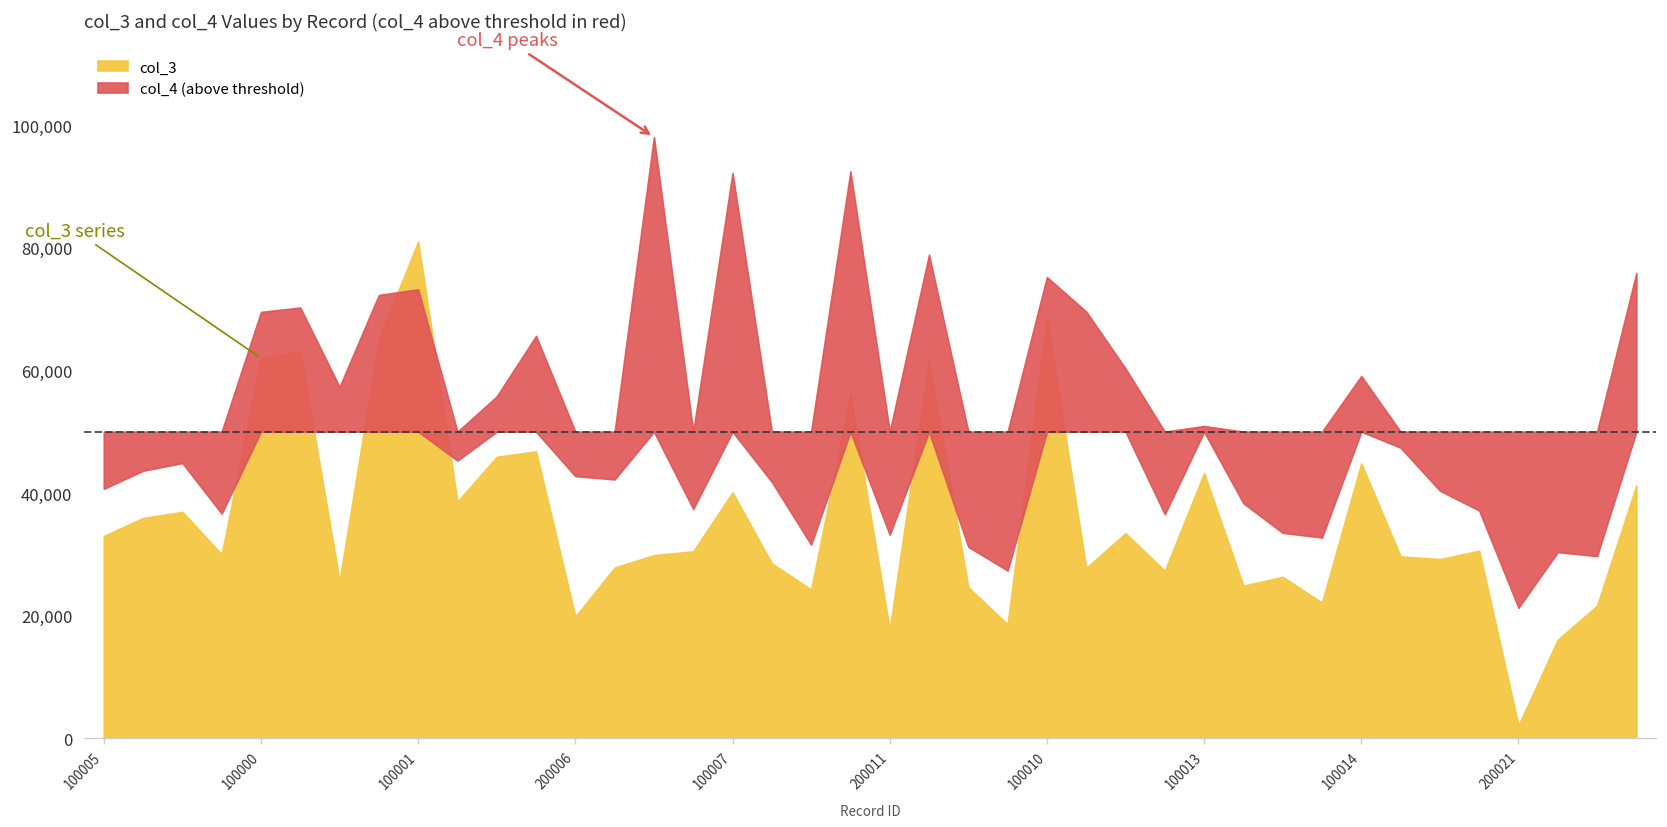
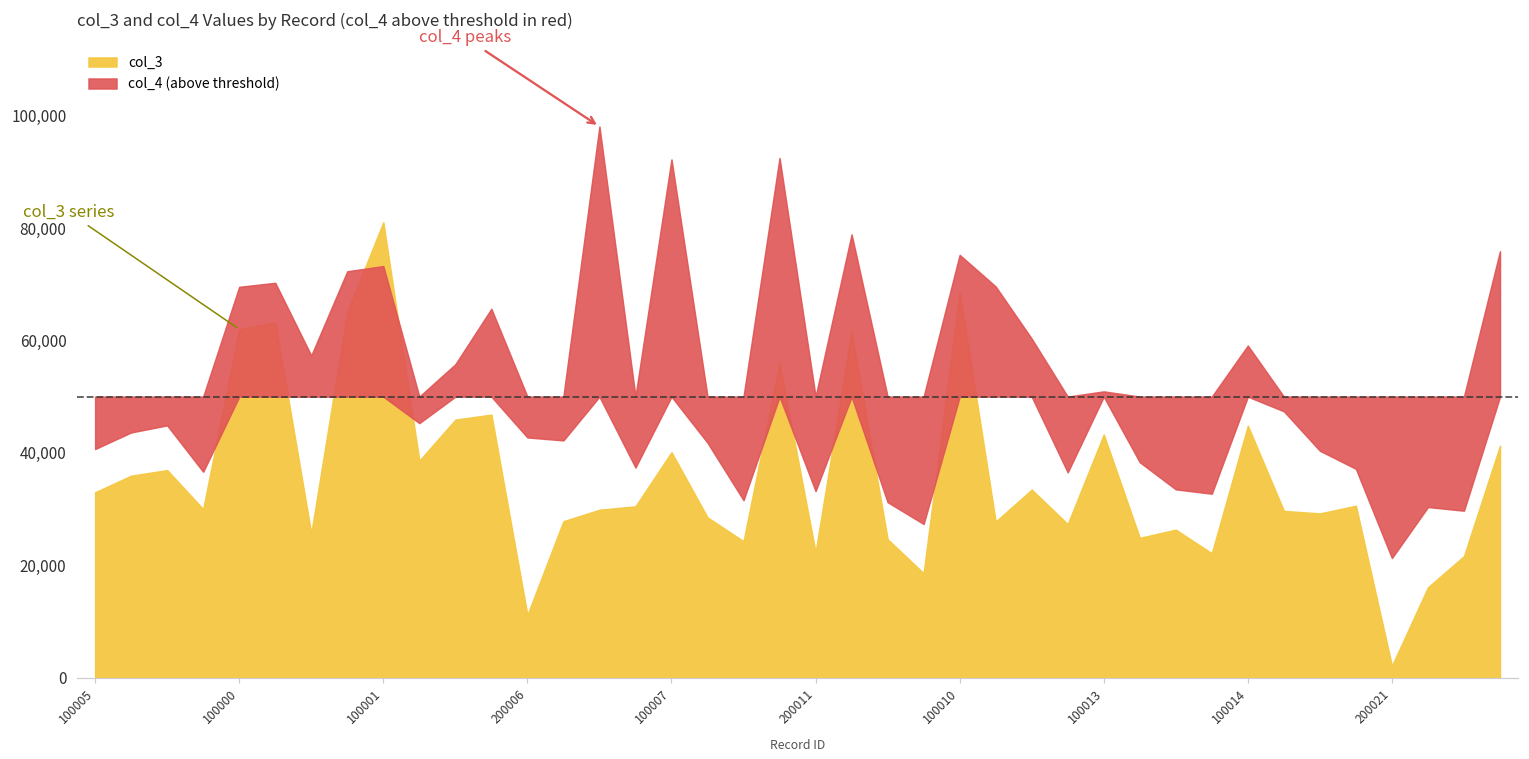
col_3, 200006: 20,000 -> 11,000
col_3, 200011: 18,000 -> 22,000
